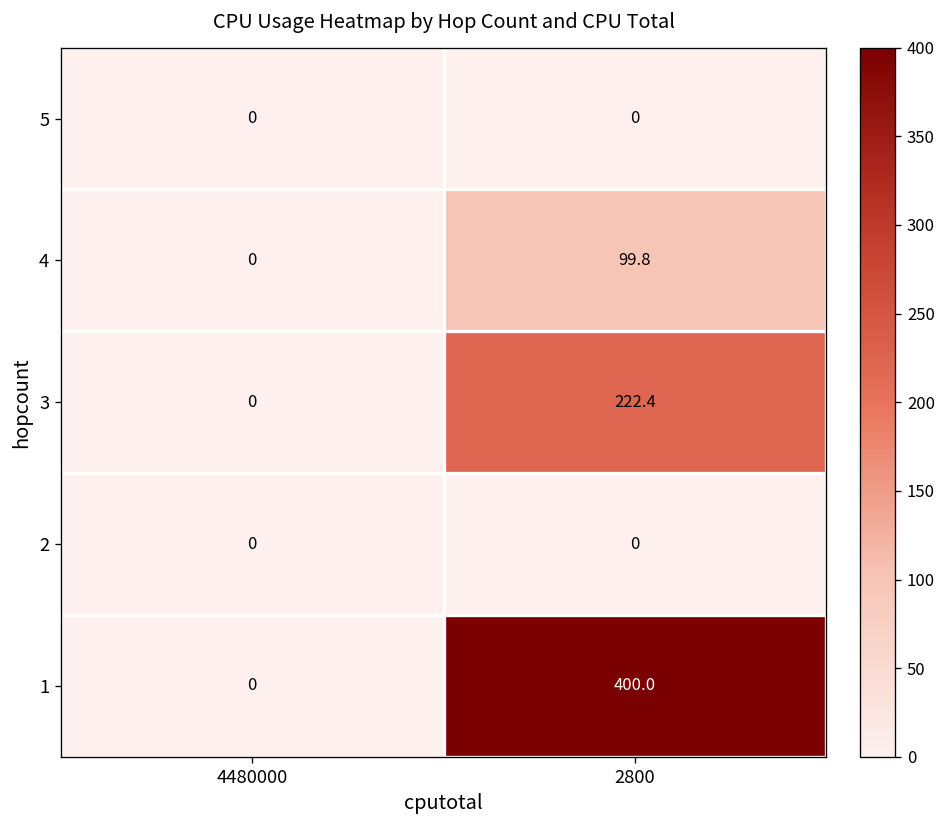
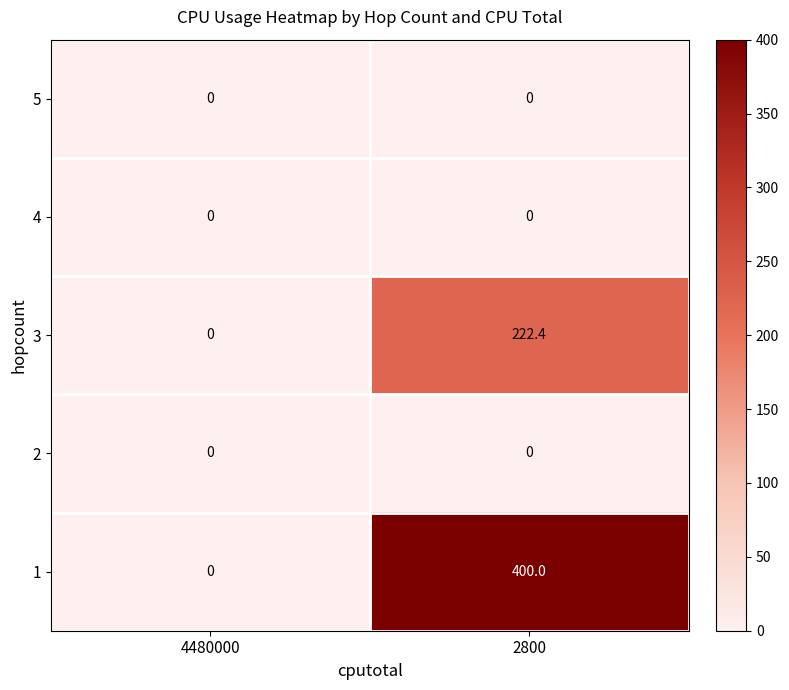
4, 2800: 99.8 -> 0
